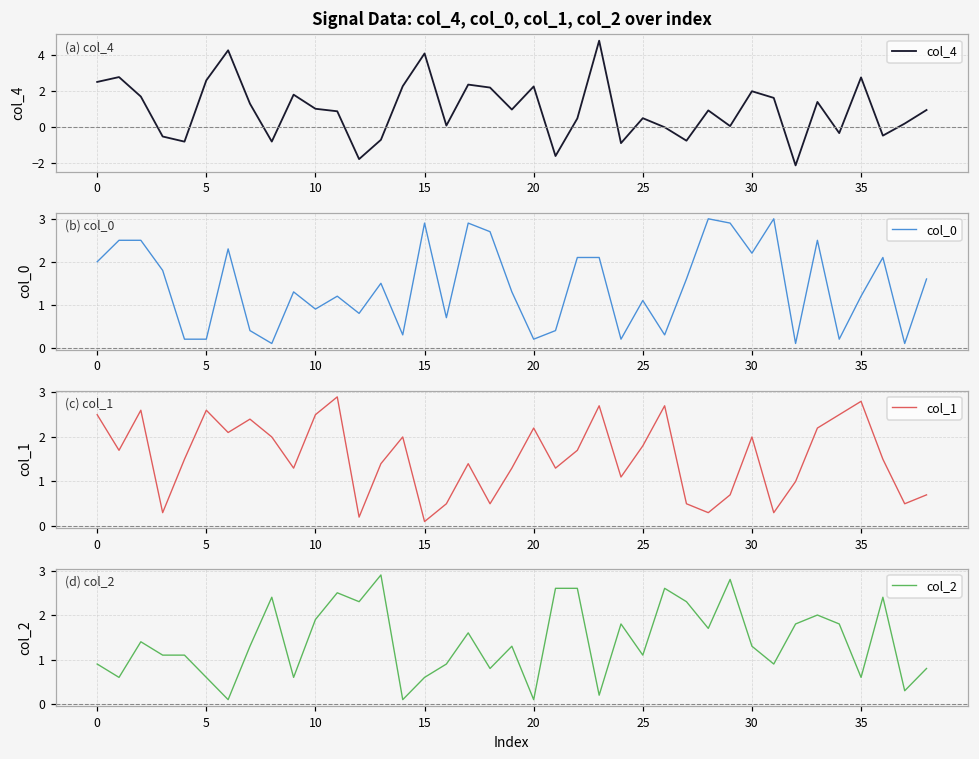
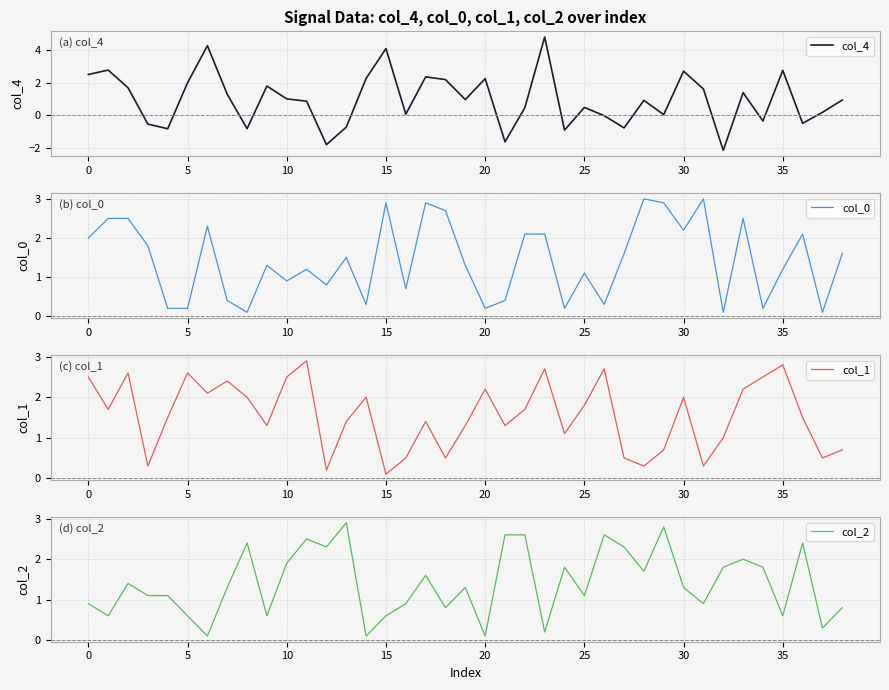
Signal Data: col_4, col_0, col_1, col_2 over index, 5: 2.6 -> 2.0
Signal Data: col_4, col_0, col_1, col_2 over index, 30: 2.0 -> 2.7
